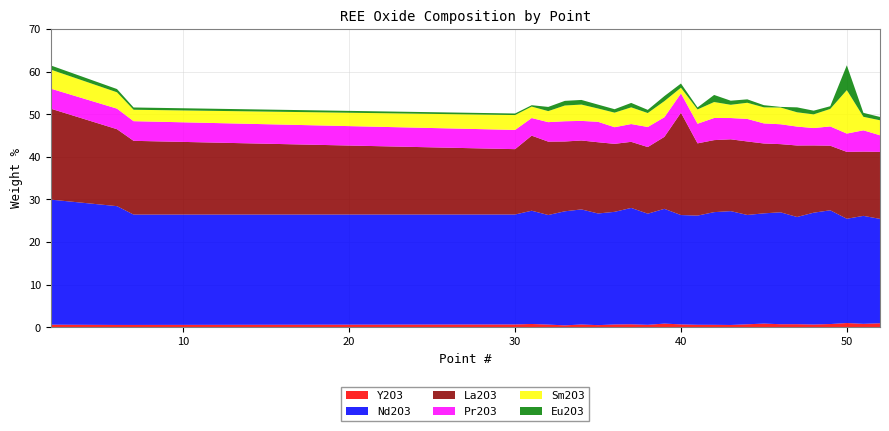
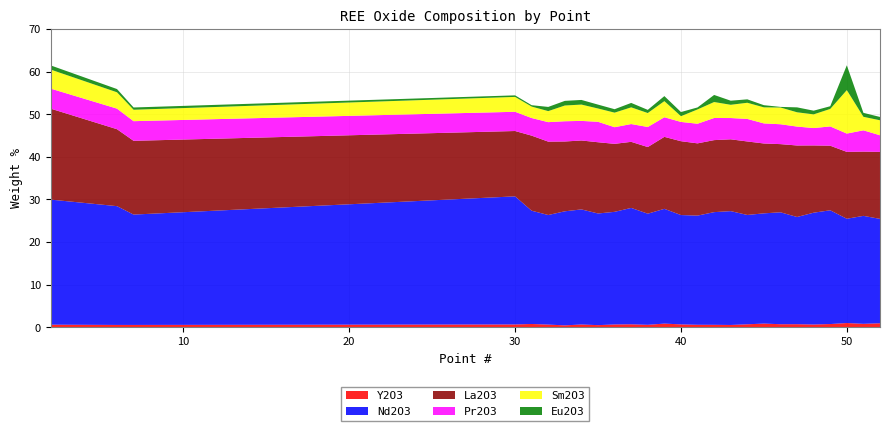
Nd2O3, 30: 26 -> 30
La2O3, 40: 24 -> 17
